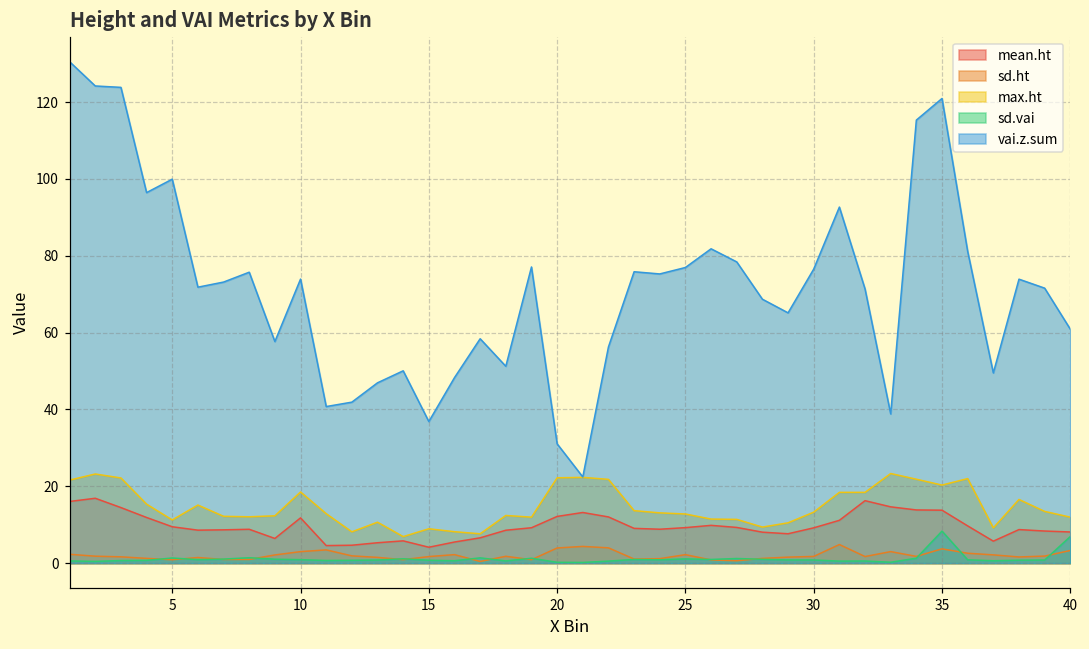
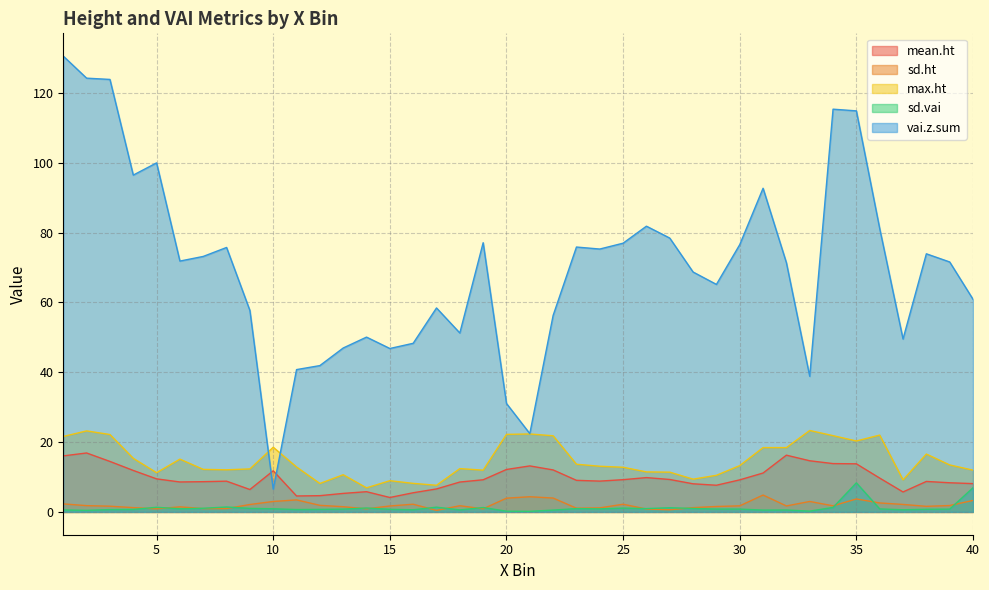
vai.z.sum, 10: 74 -> 7
vai.z.sum, 15: 37 -> 47
vai.z.sum, 35: 121 -> 115
